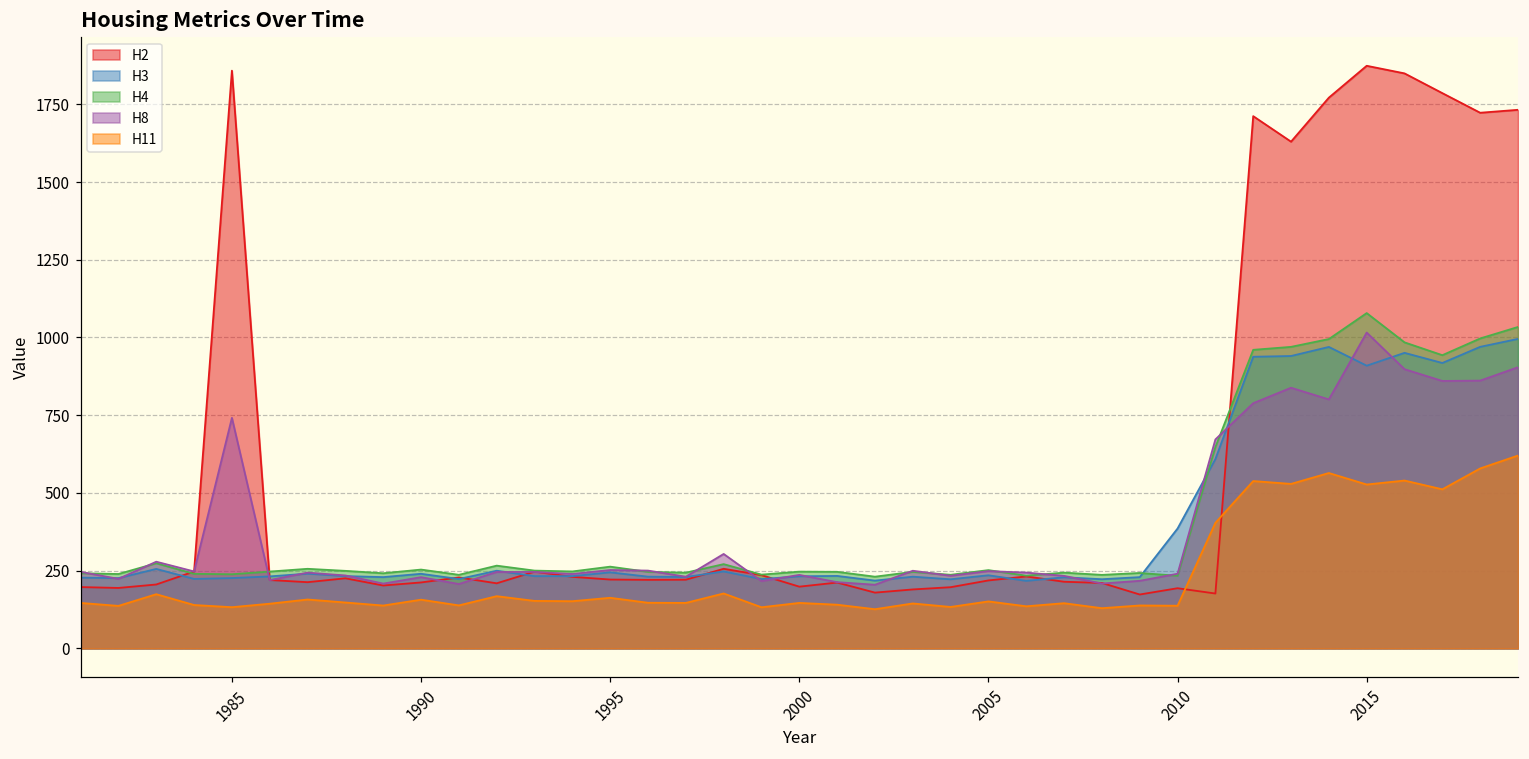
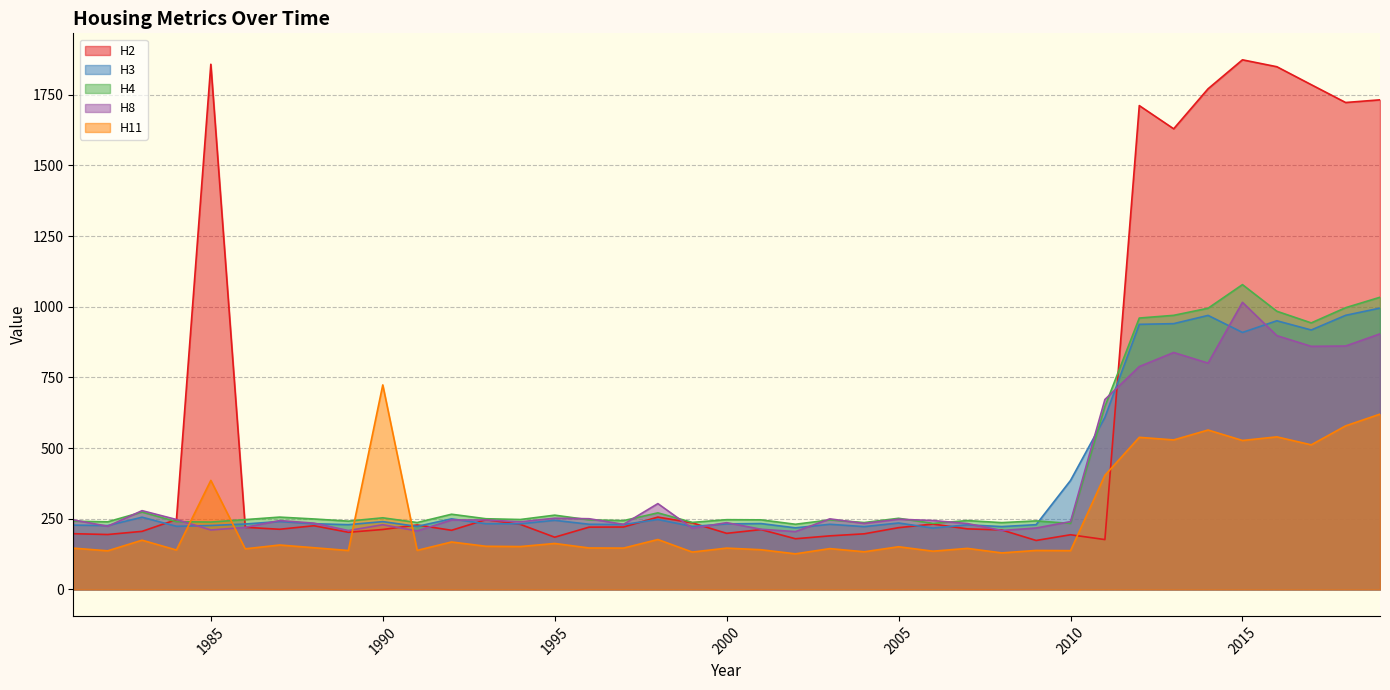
H8, 1985: 740 -> 210
H11, 1985: 130 -> 390
H11, 1990: 160 -> 720
H2, 1995: 220 -> 180
